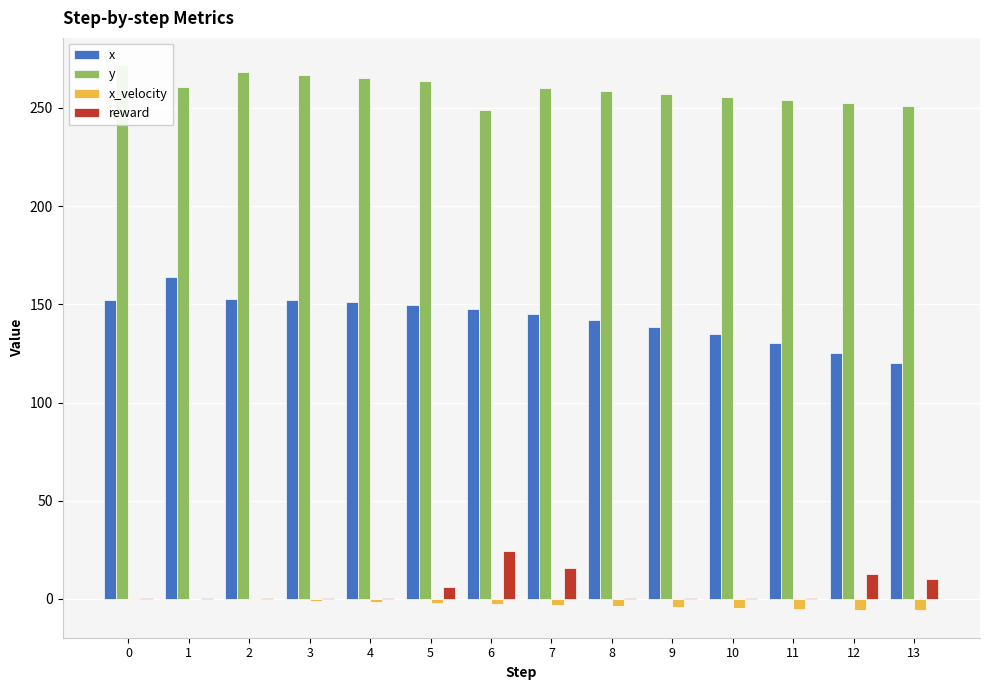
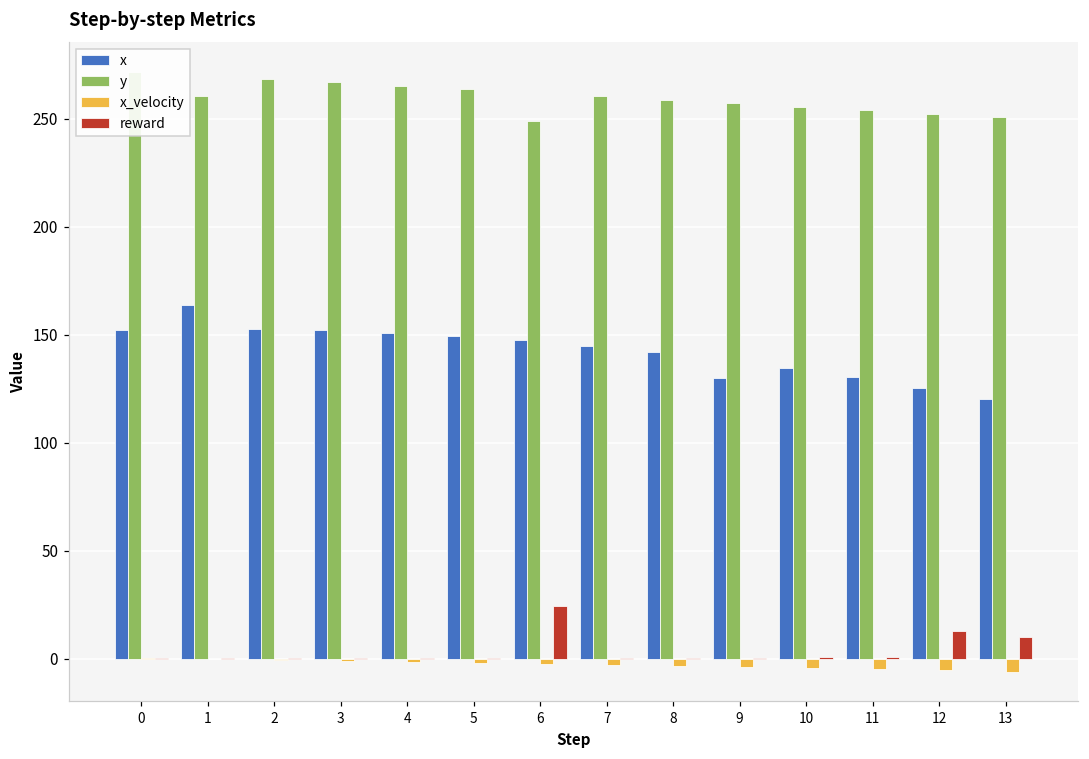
reward, 5: 6 -> 1
reward, 7: 16 -> 1
x, 9: 139 -> 130
